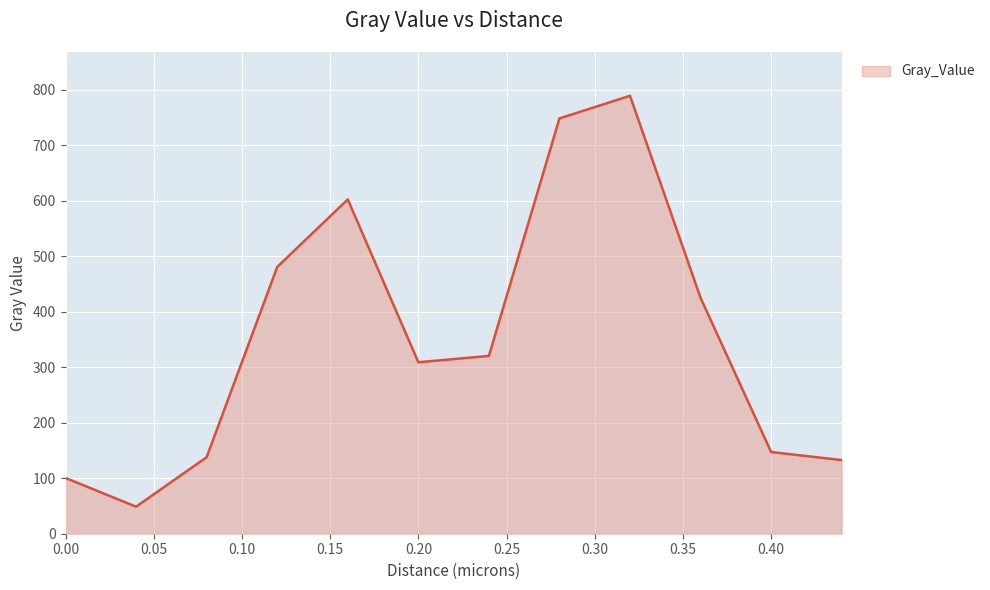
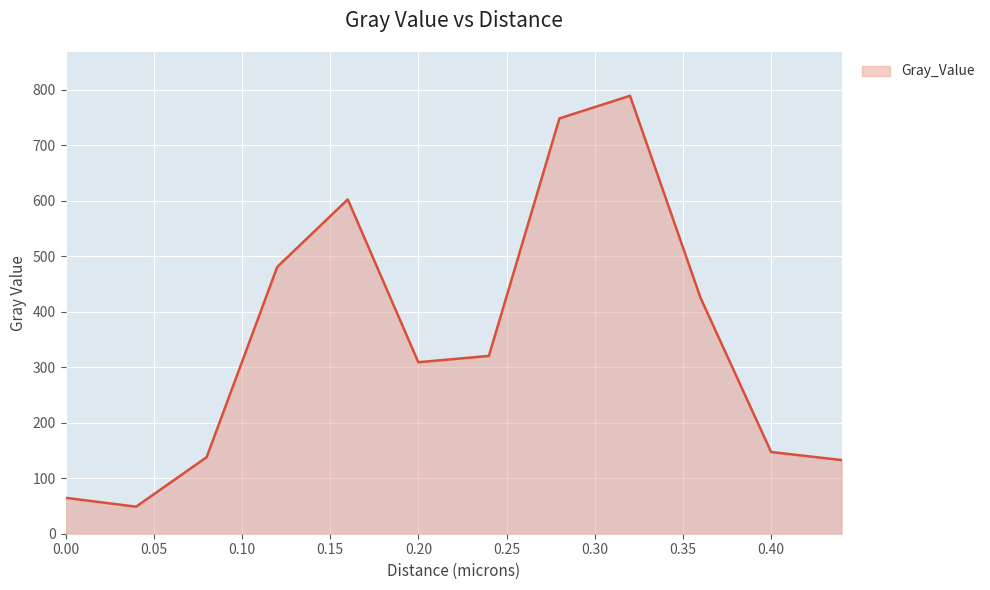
0.00: 100 -> 60
